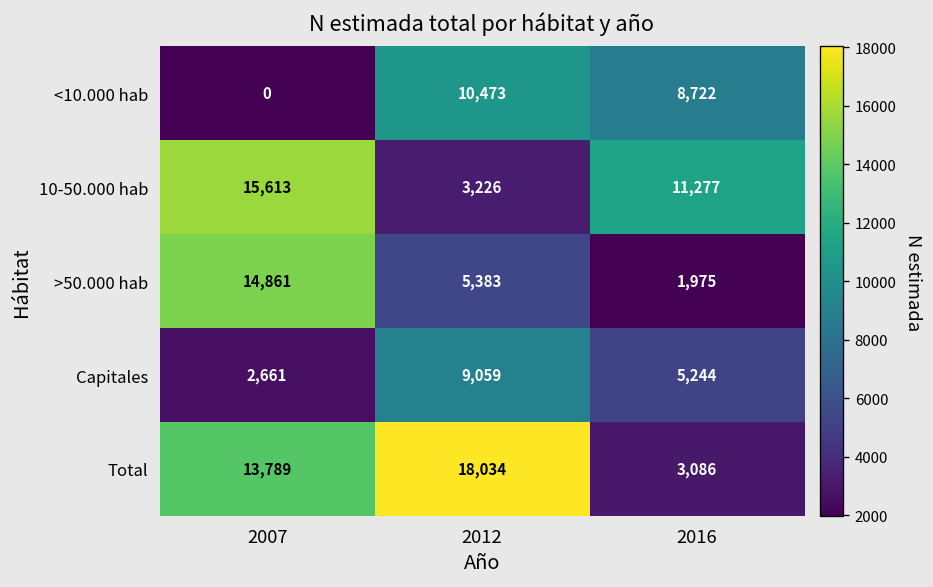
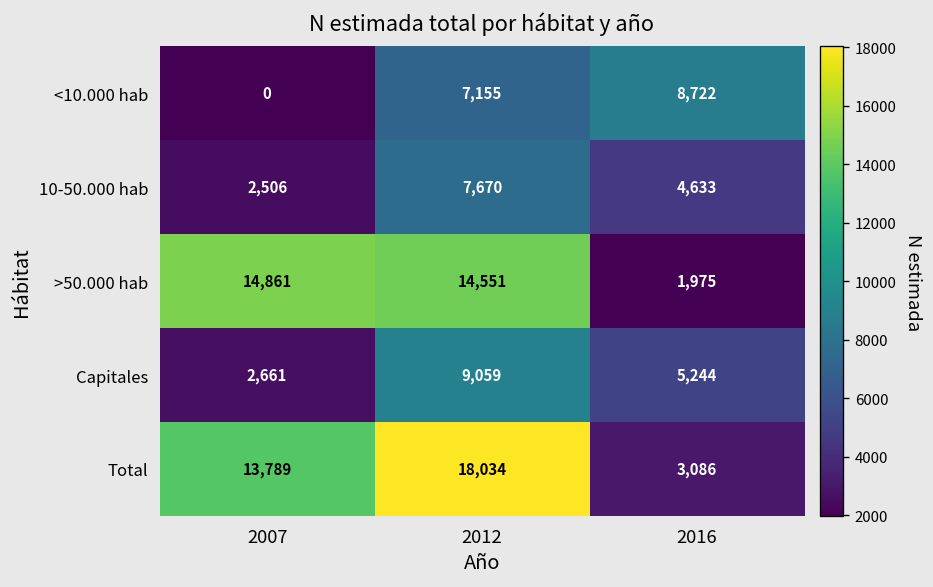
<10.000 hab, 2012: 10,473 -> 7,155
10-50.000 hab, 2007: 15,613 -> 2,506
10-50.000 hab, 2012: 3,226 -> 7,670
10-50.000 hab, 2016: 11,277 -> 4,633
>50.000 hab, 2012: 5,383 -> 14,551
